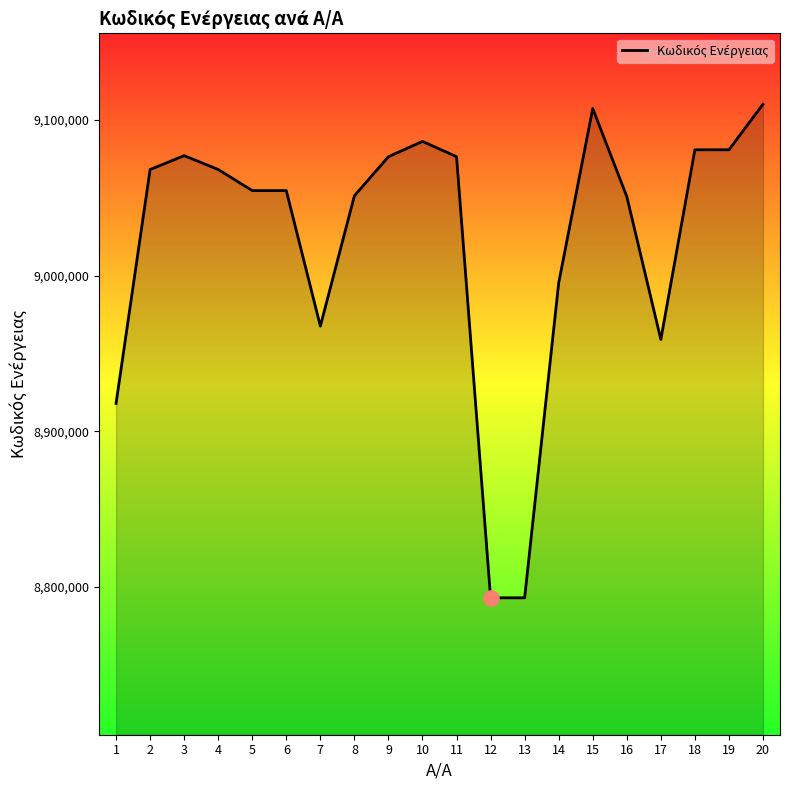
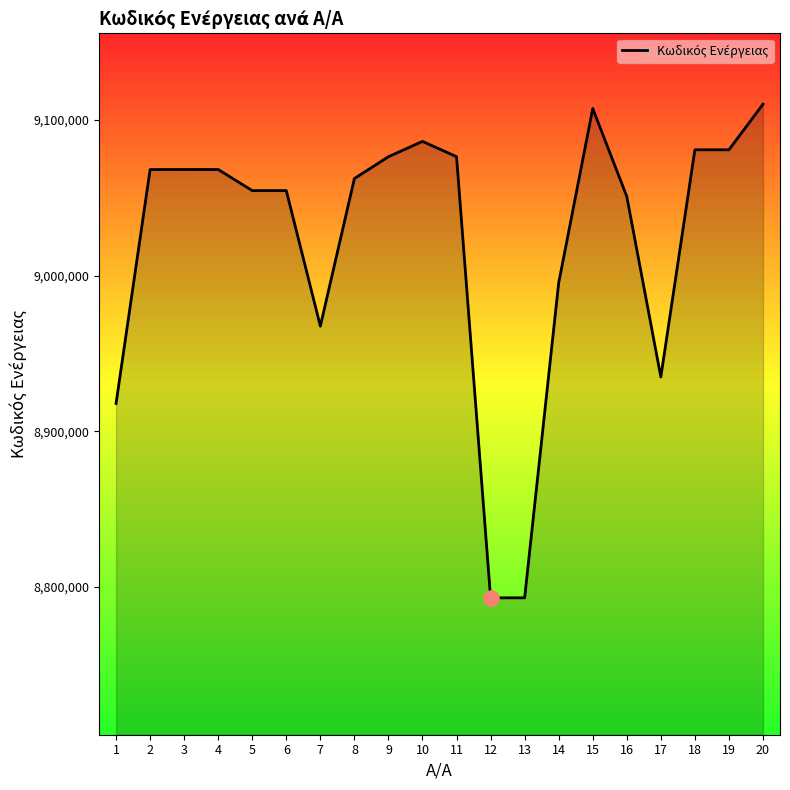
Κωδικός Ενέργειας, 3: 9,077,000 -> 9,068,000
Κωδικός Ενέργειας, 8: 9,051,000 -> 9,062,000
Κωδικός Ενέργειας, 17: 8,959,000 -> 8,935,000
